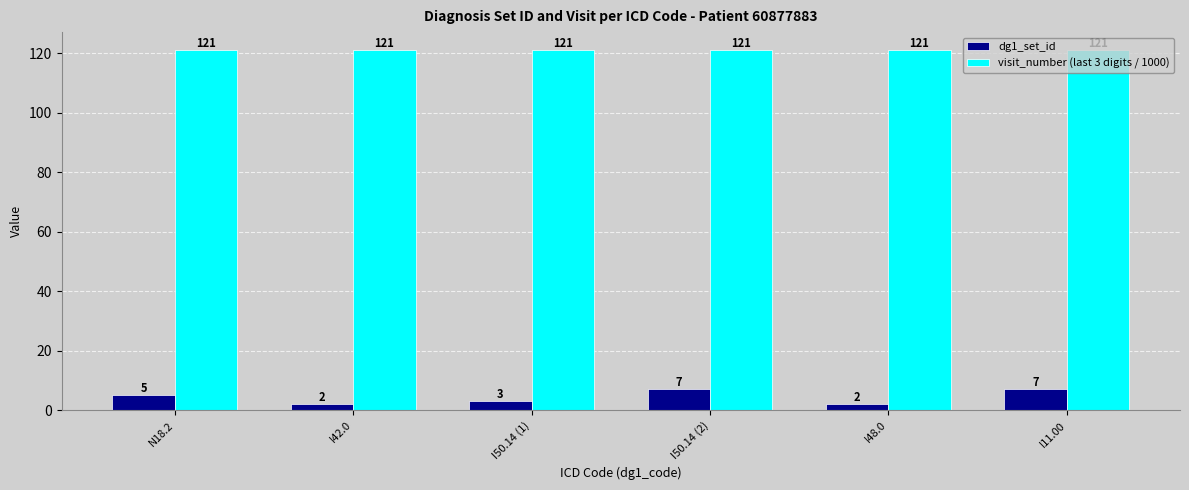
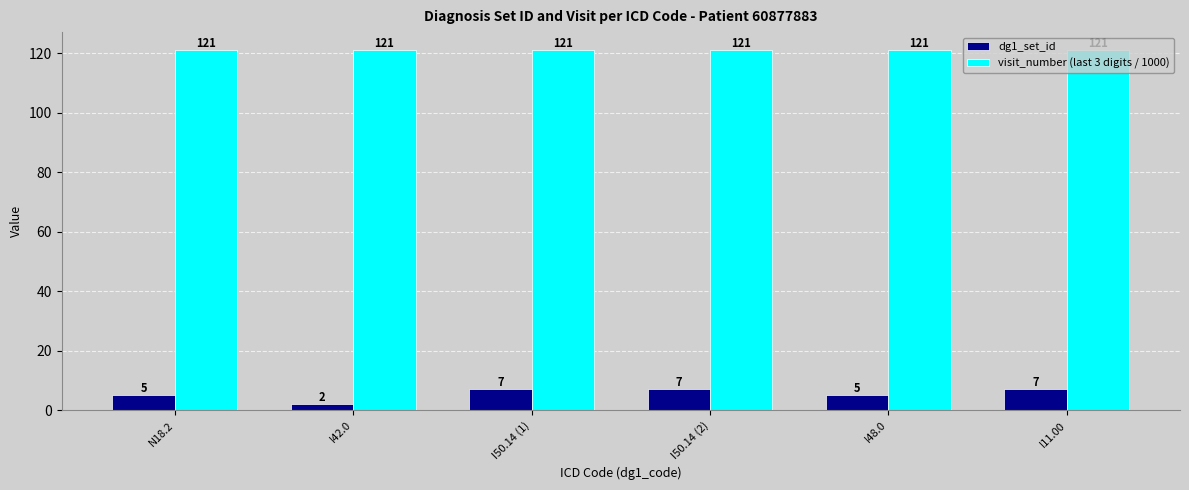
dg1_set_id, I50.14 (1): 3 -> 7
dg1_set_id, I48.0: 2 -> 5
